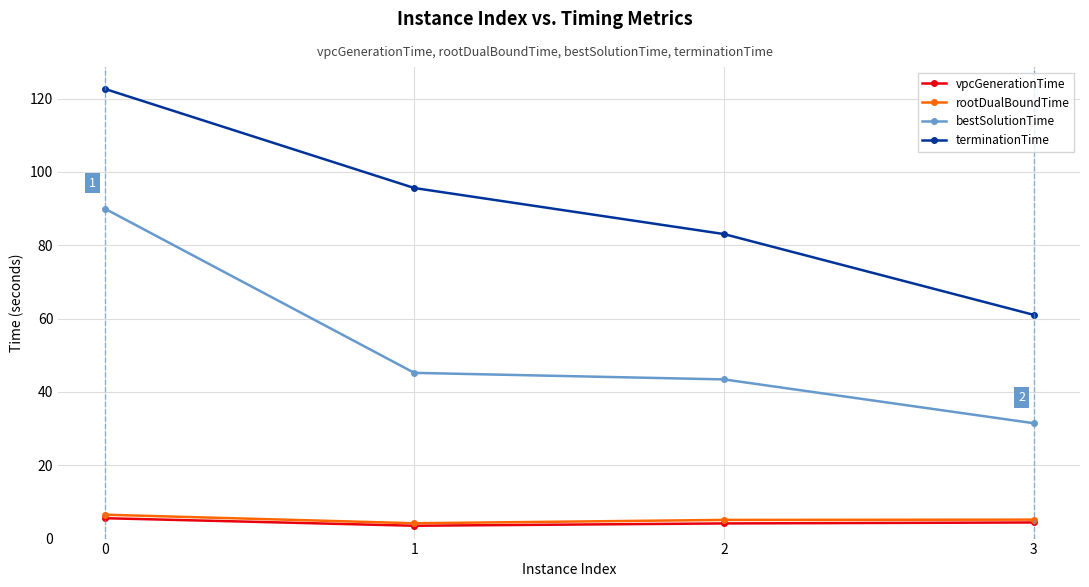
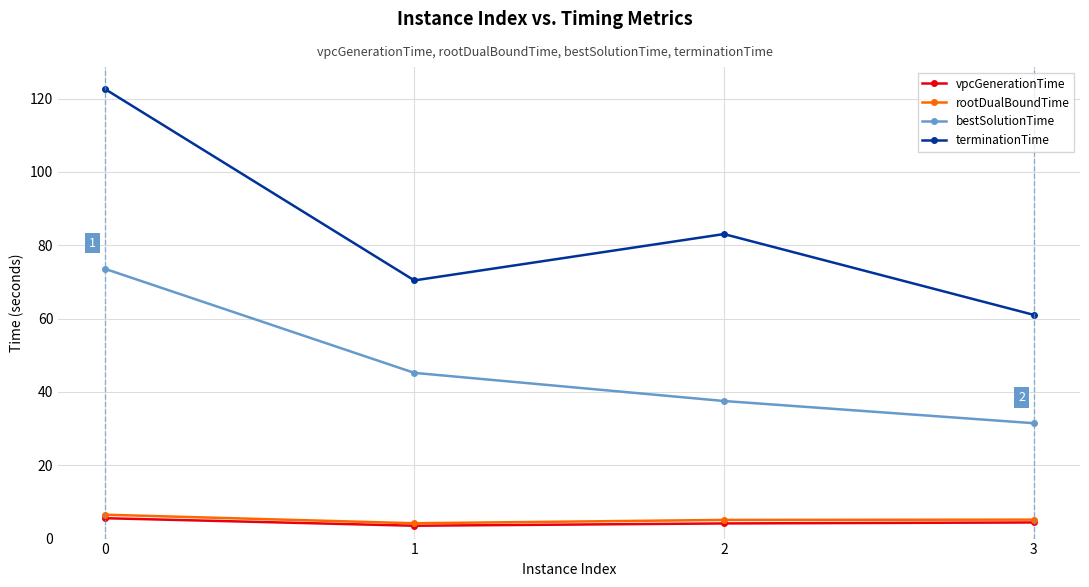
bestSolutionTime, 0: 90 -> 74
terminationTime, 1: 96 -> 70
bestSolutionTime, 2: 43 -> 38
